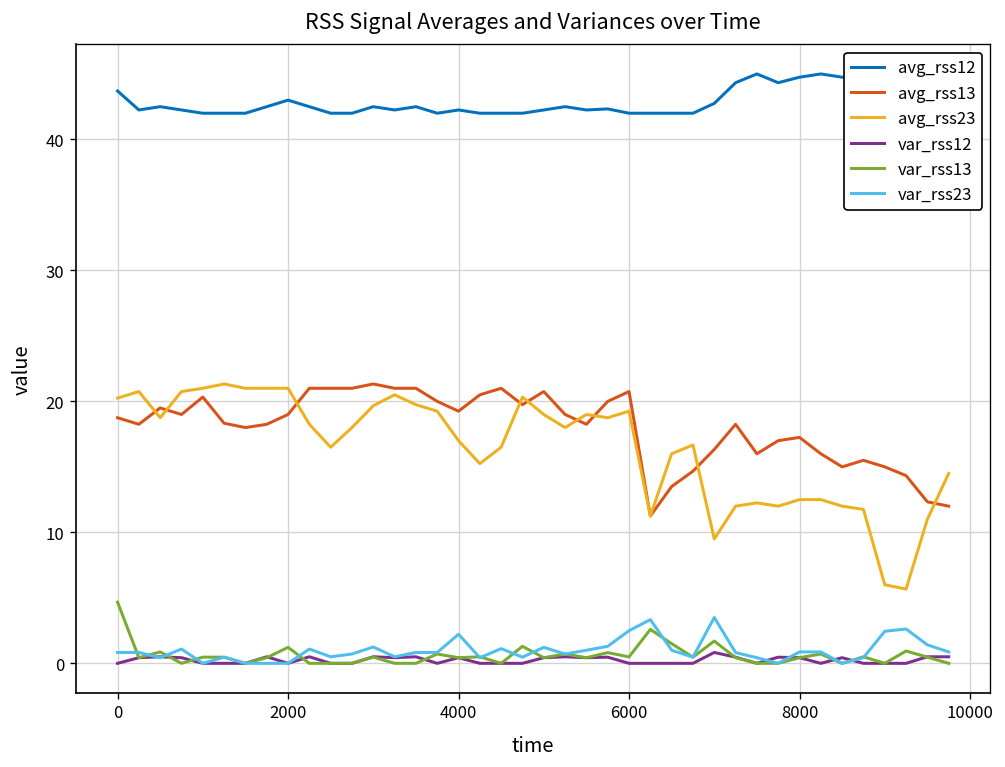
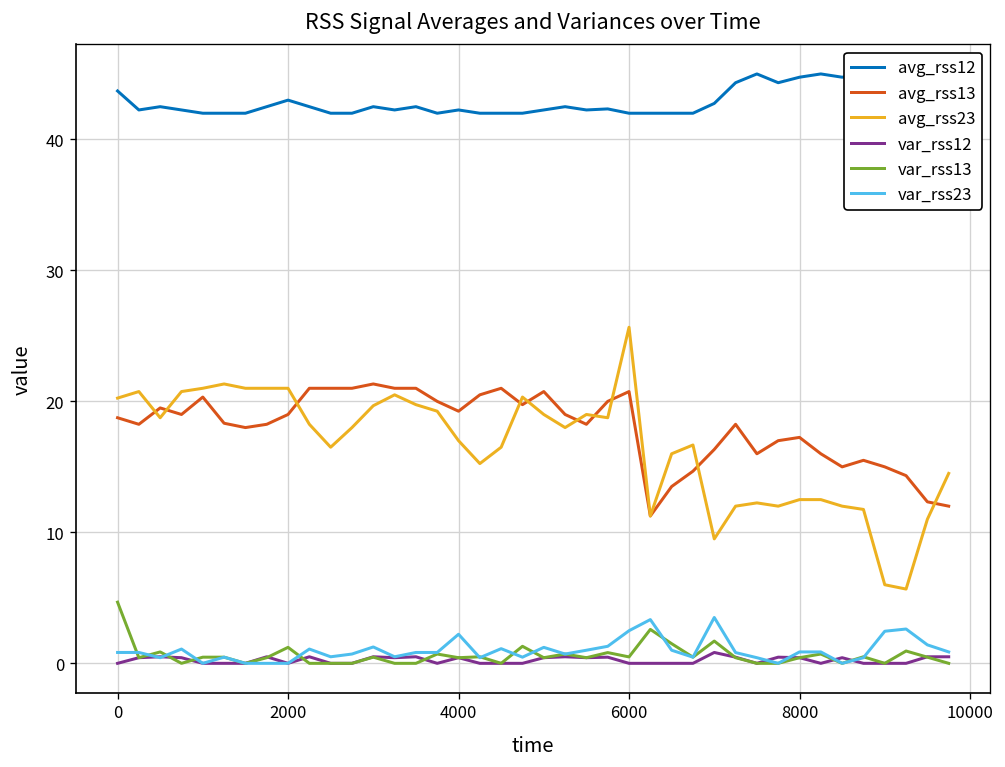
avg_rss23, 6000: 19.3 -> 25.7
